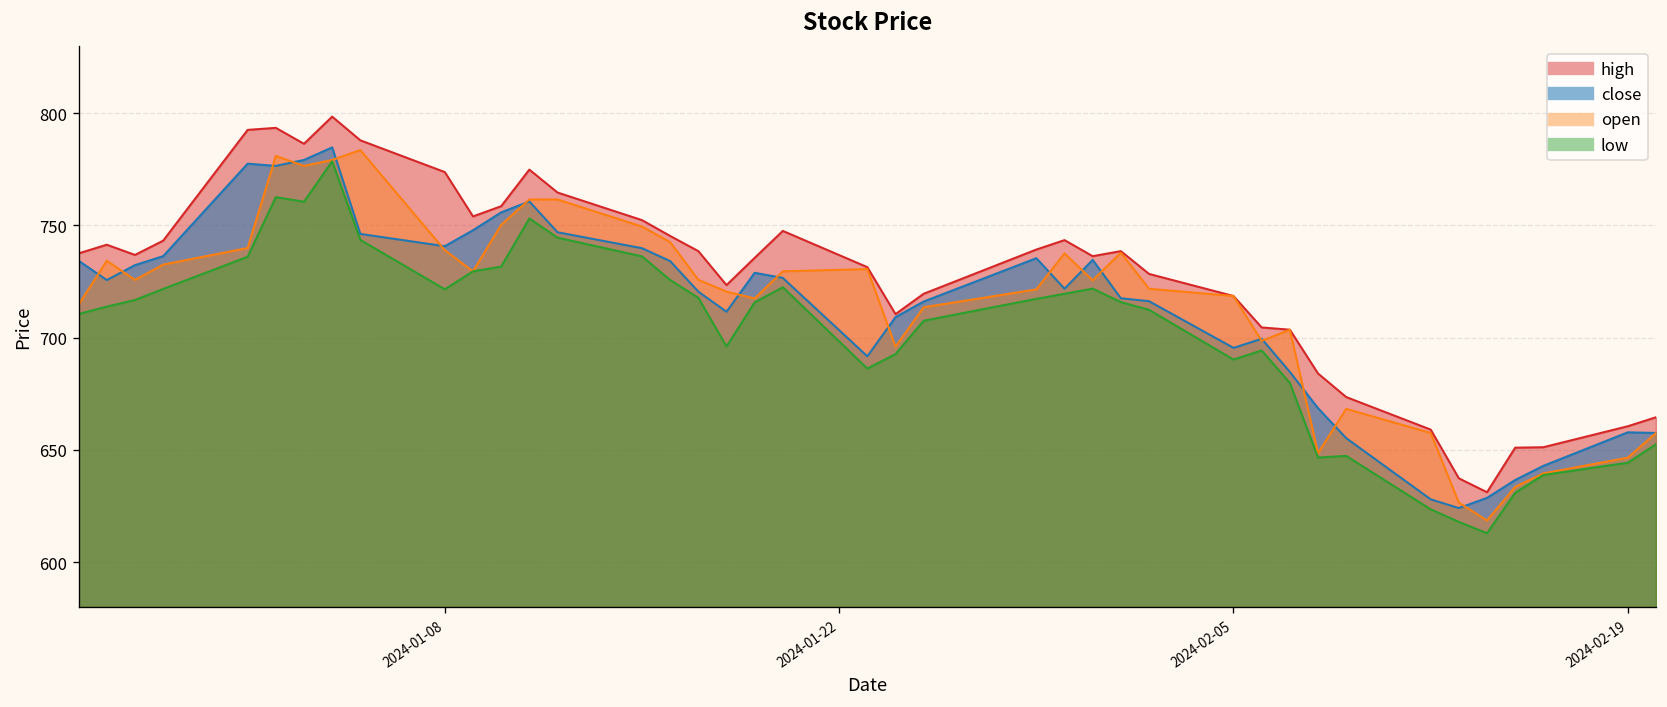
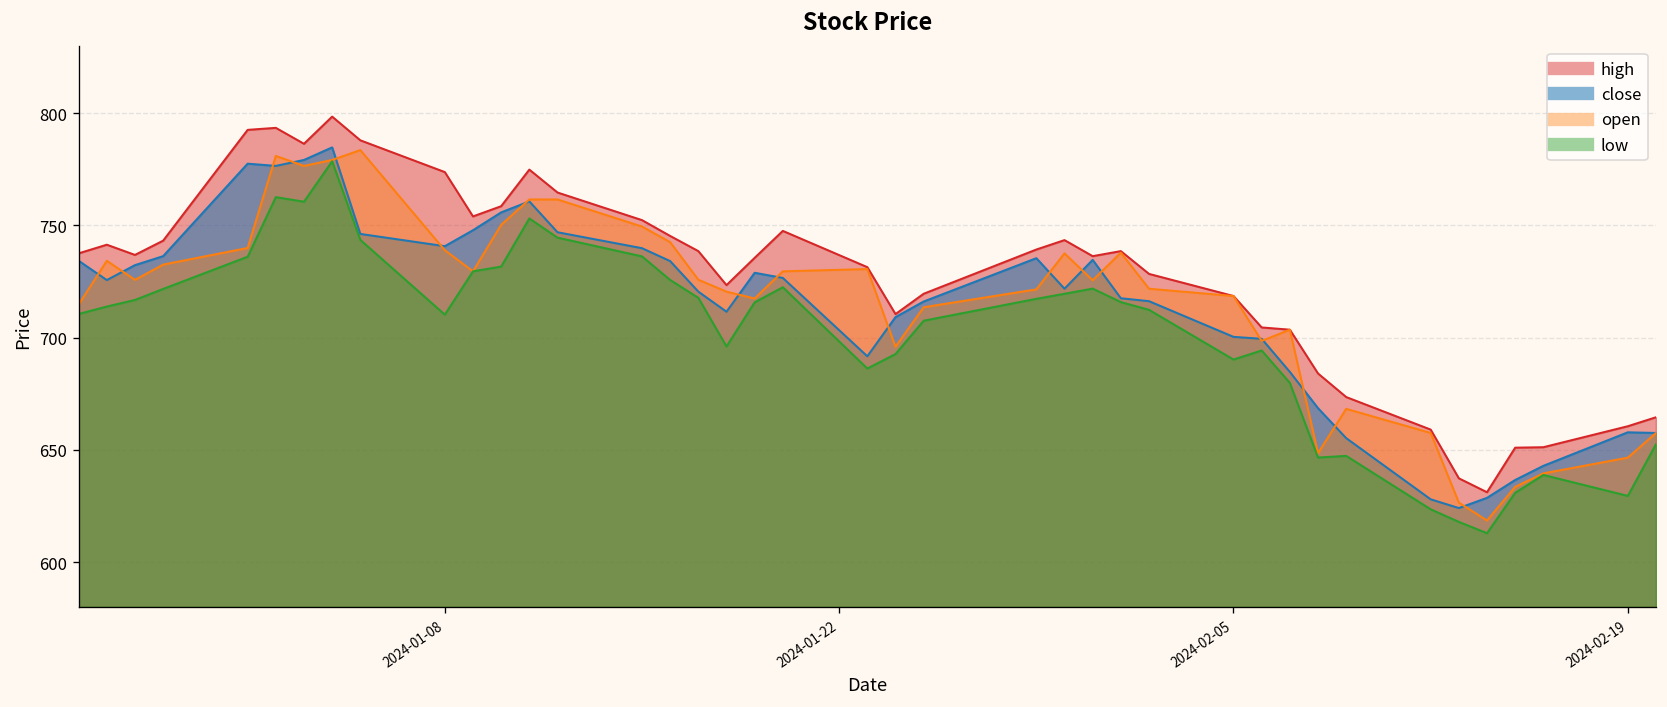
low, 2024-01-08: 722 -> 710
close, 2024-02-05: 695 -> 700
low, 2024-02-19: 644 -> 629
